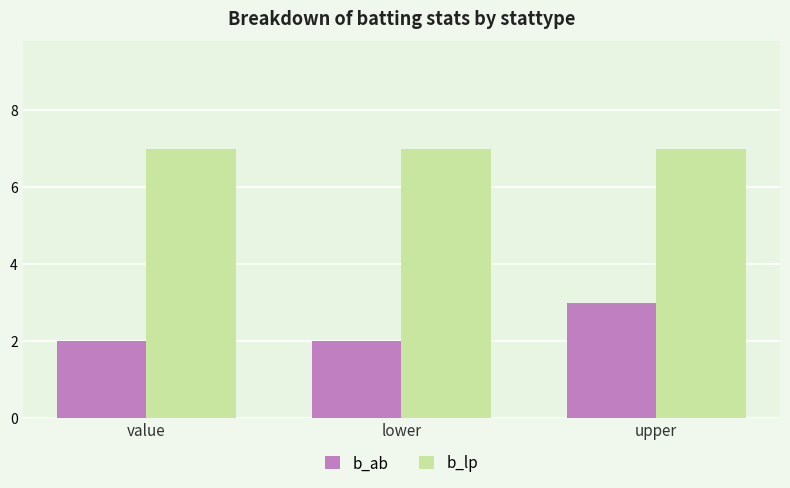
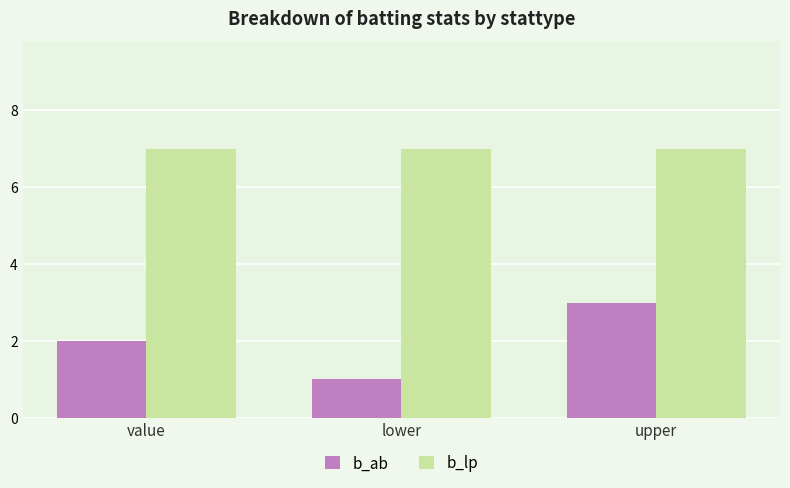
b_ab, lower: 2 -> 1
